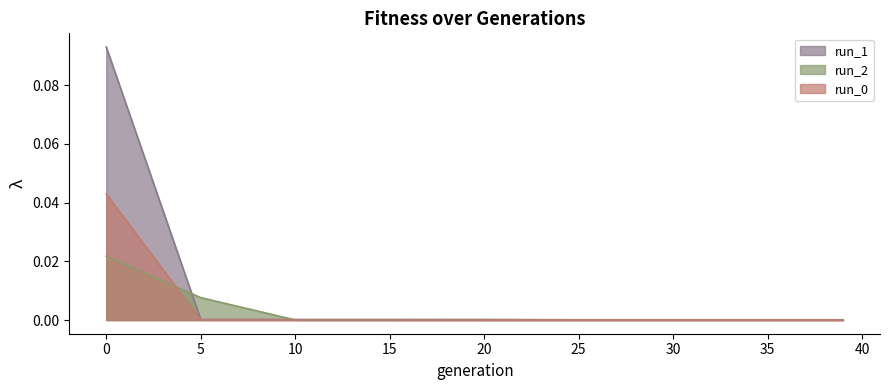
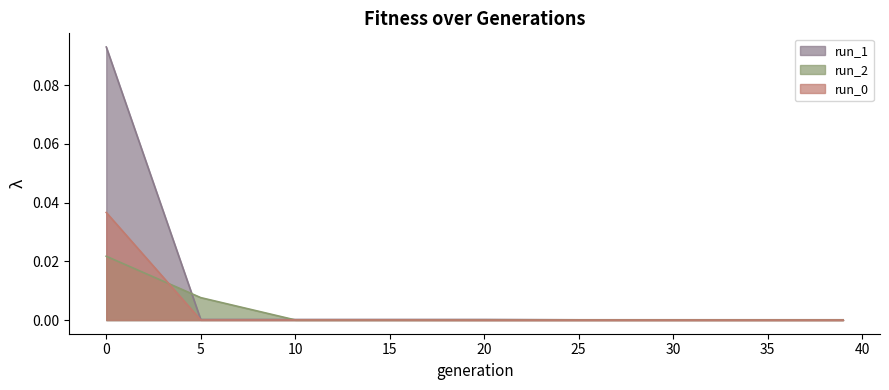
run_0, 0: 0.043 -> 0.037
